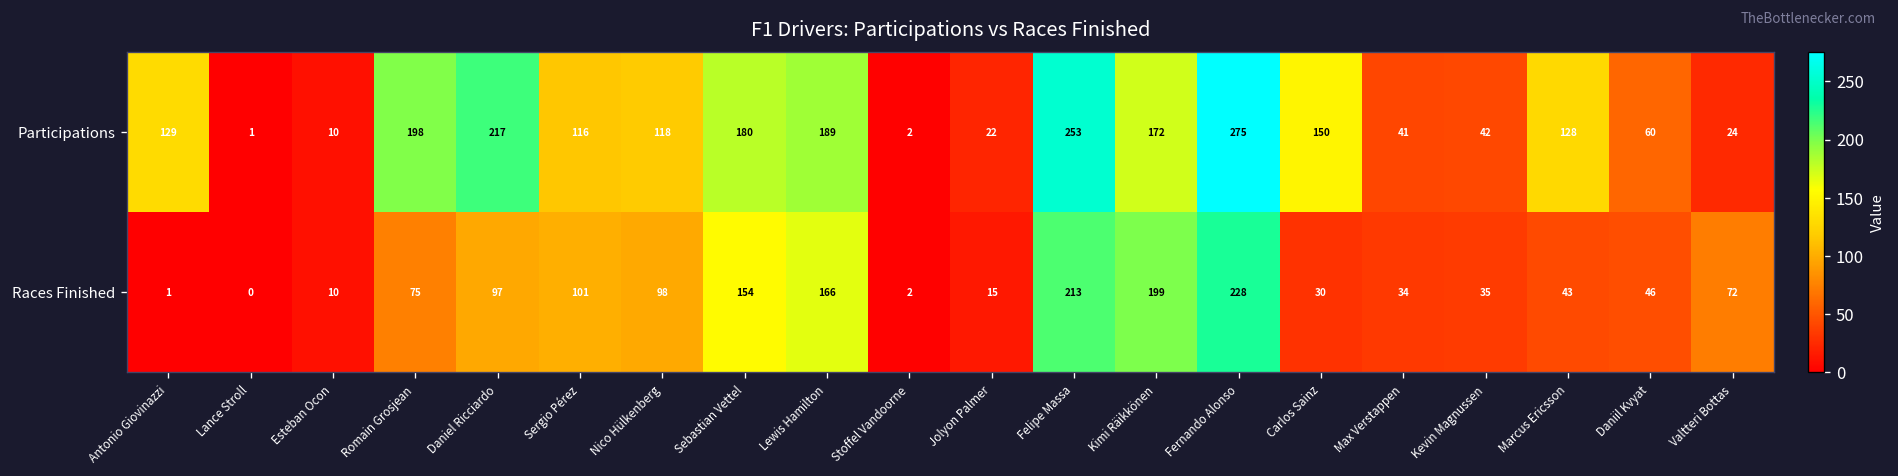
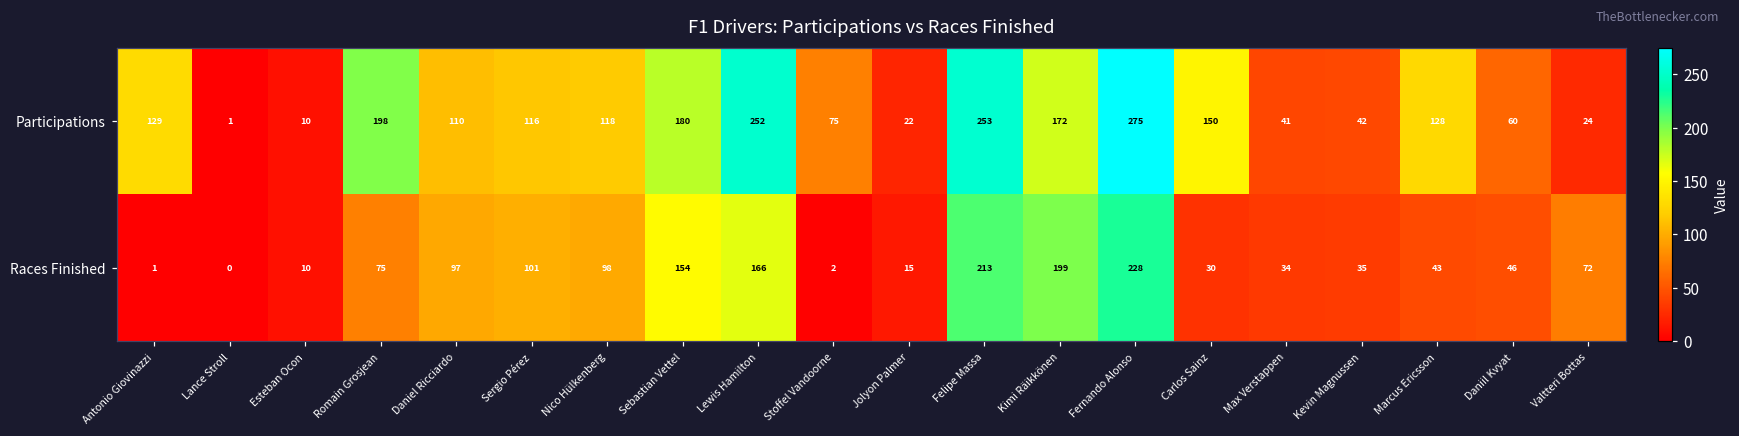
Participations, Daniel Ricciardo: 217 -> 110
Participations, Lewis Hamilton: 189 -> 252
Participations, Stoffel Vandoorne: 2 -> 75
